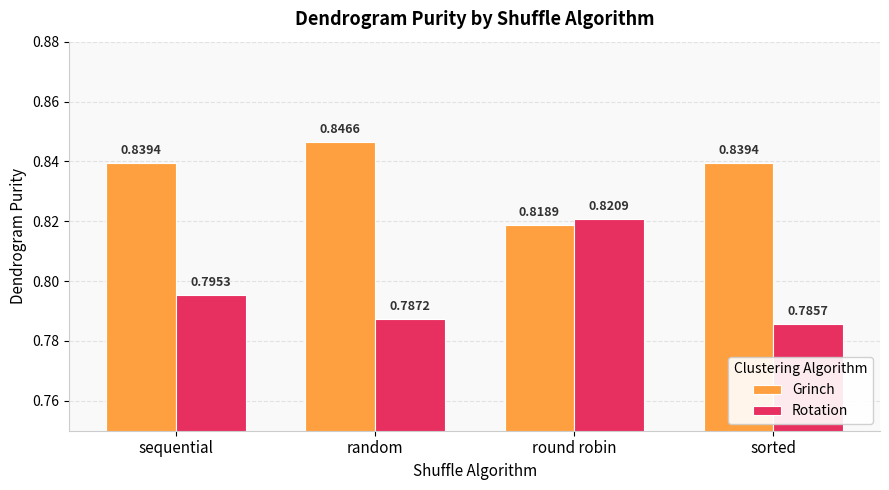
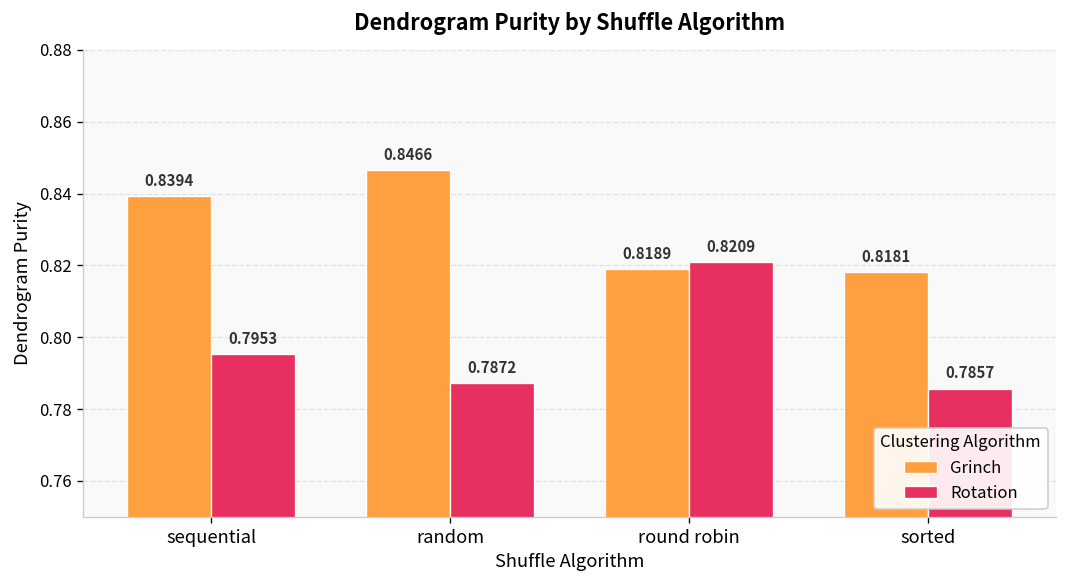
Grinch, sorted: 0.8394 -> 0.8181
